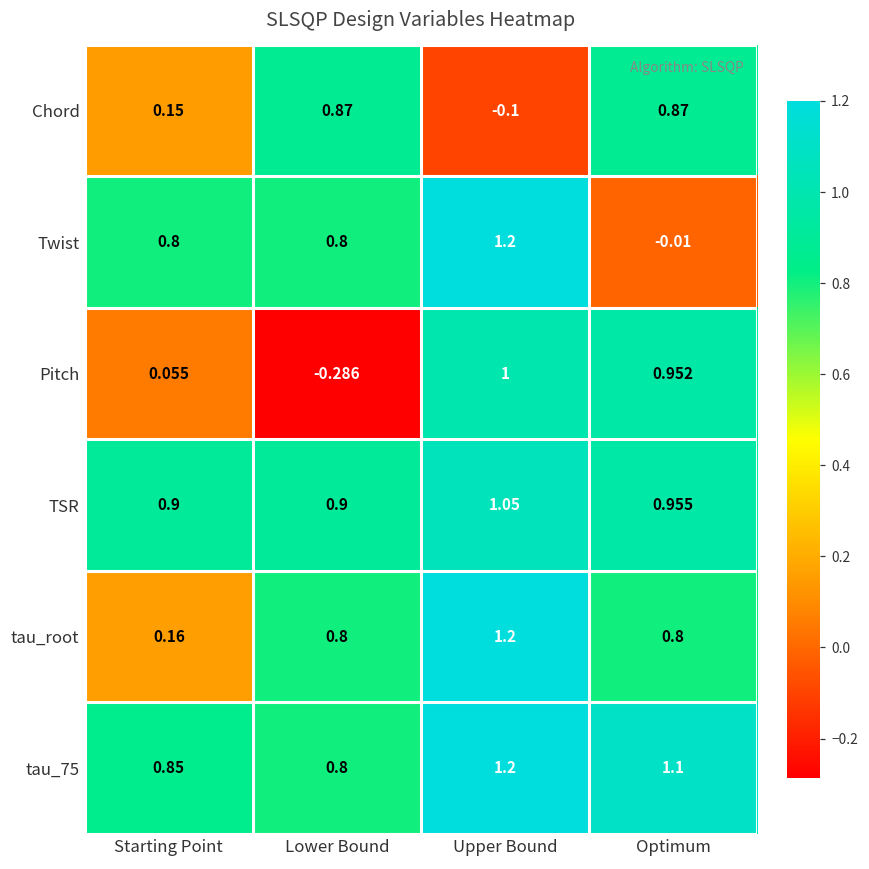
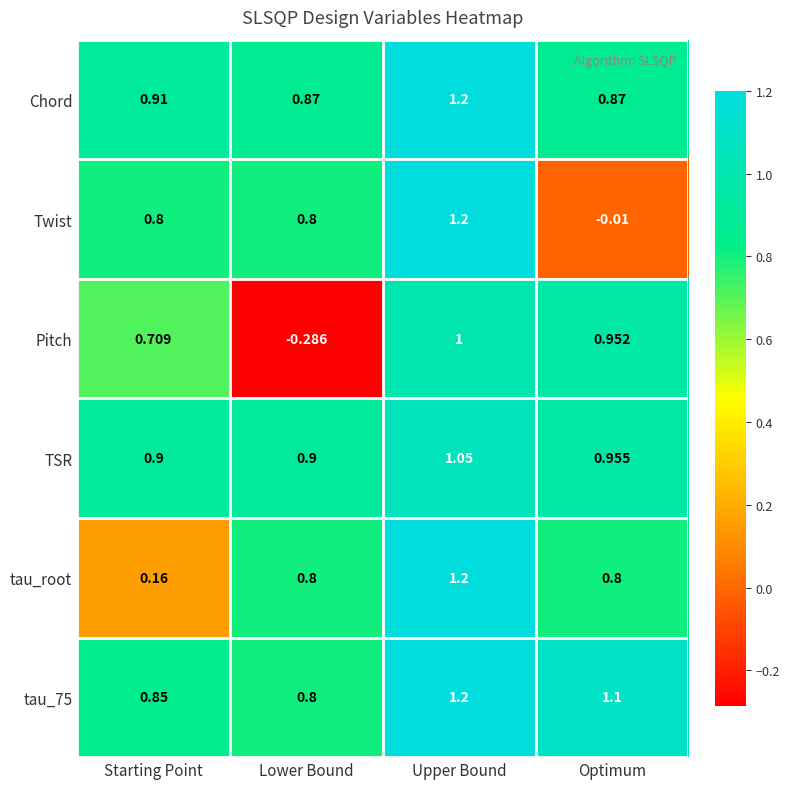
Chord, Starting Point: 0.15 -> 0.91
Chord, Upper Bound: -0.1 -> 1.2
Pitch, Starting Point: 0.055 -> 0.709
